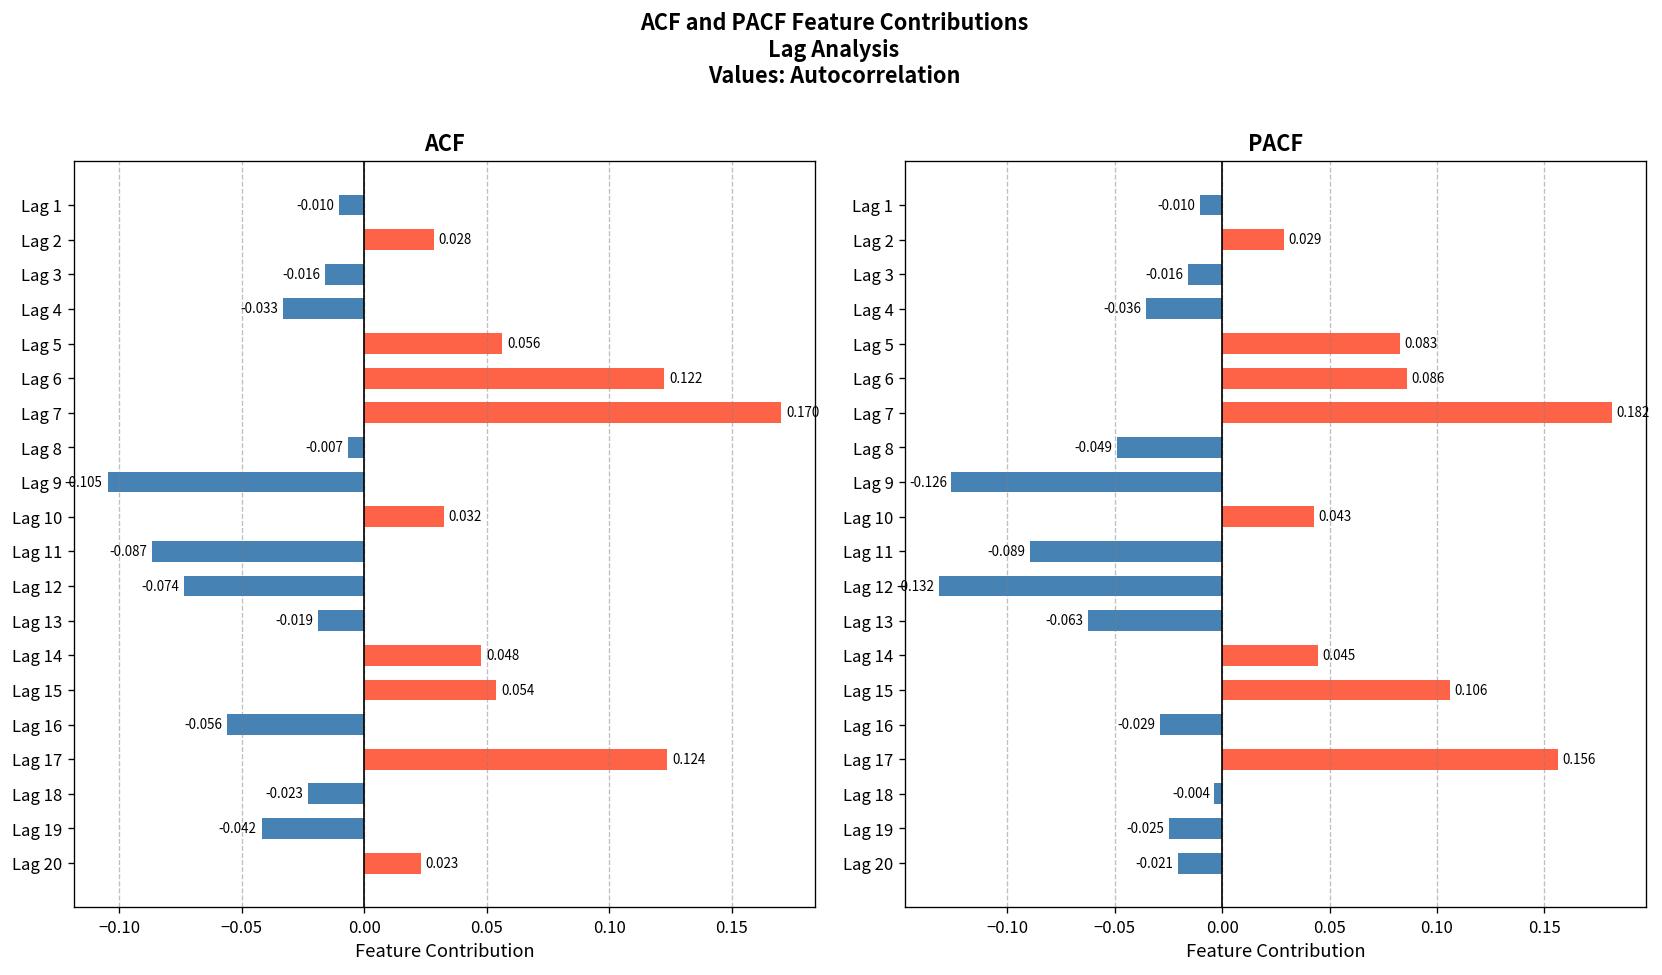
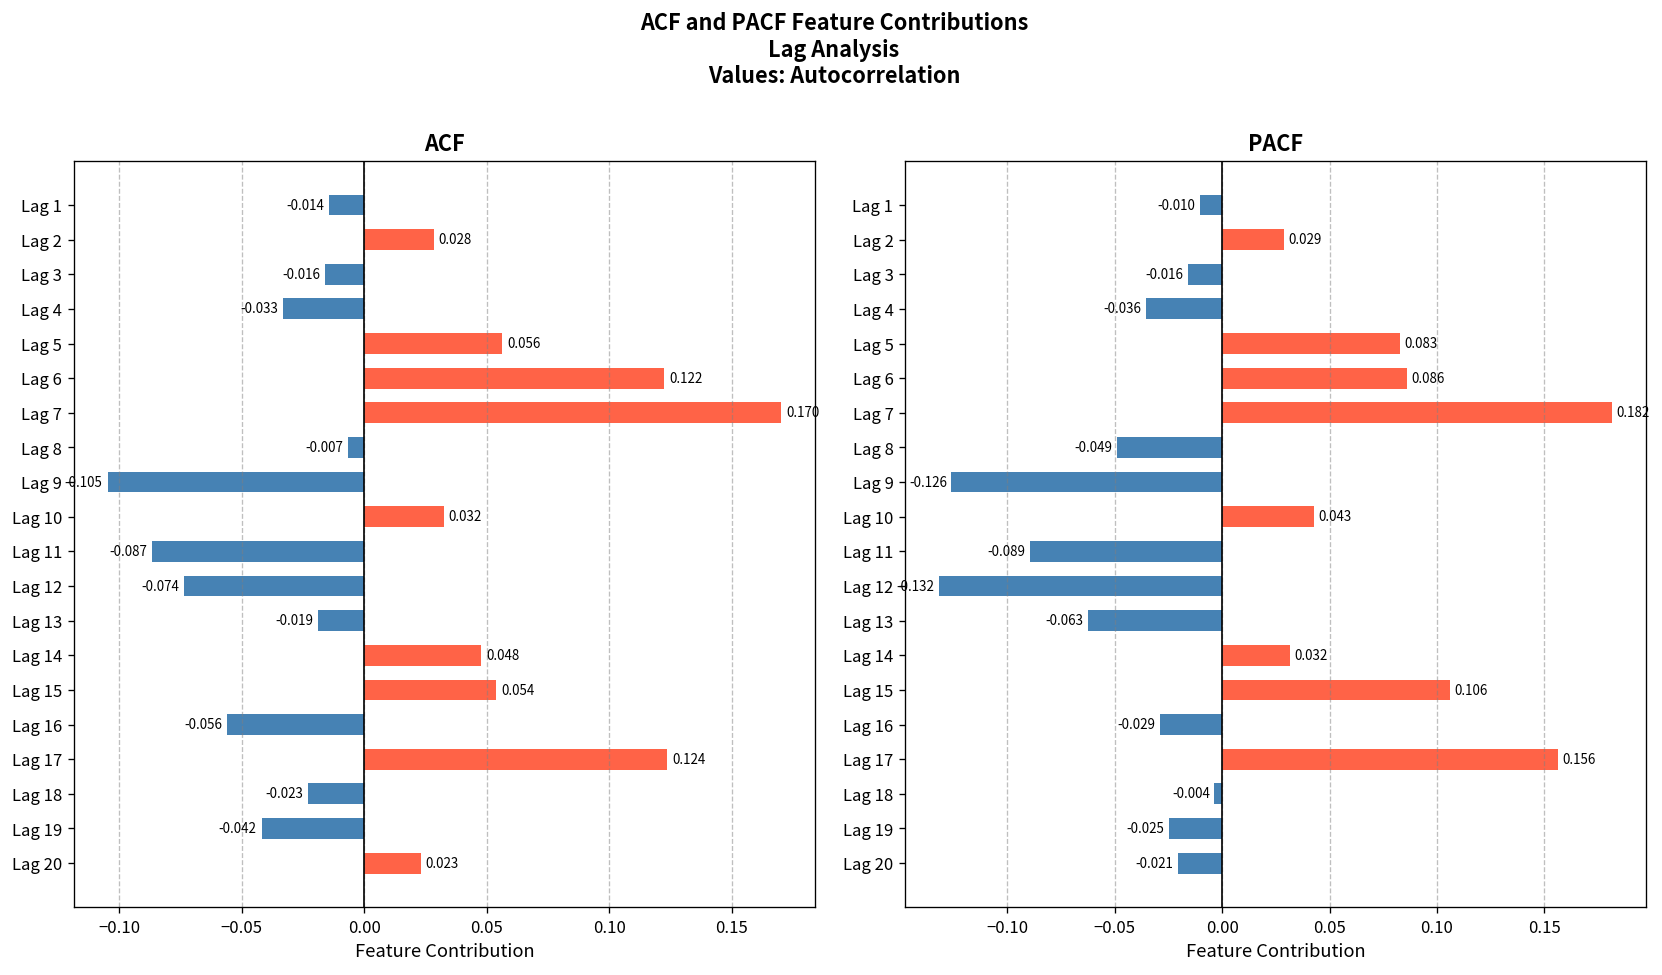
ACF, Lag 1: -0.010 -> -0.014
PACF, Lag 14: 0.045 -> 0.032
